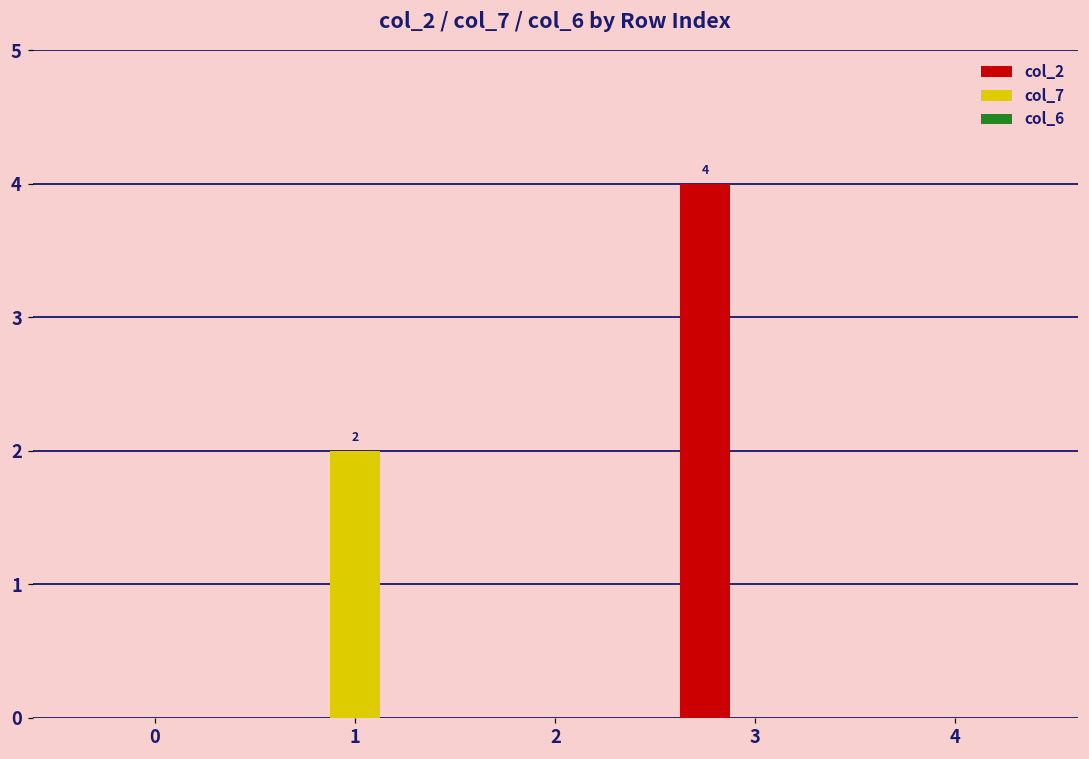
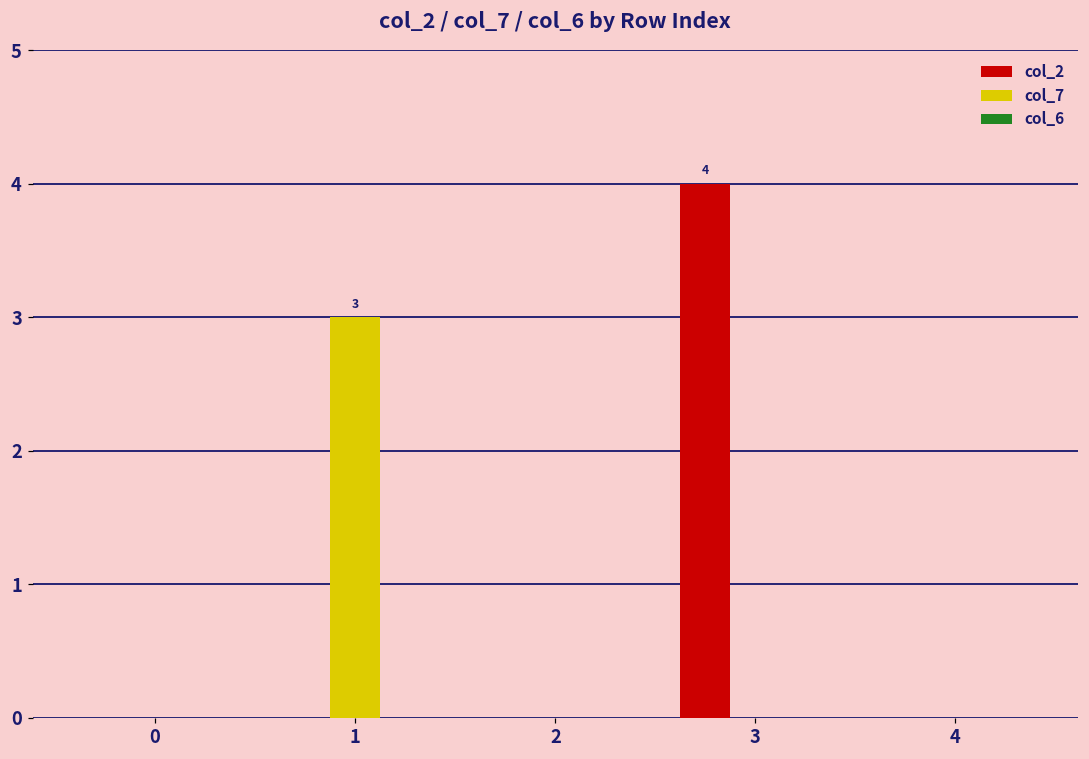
col_7, 1: 2 -> 3
